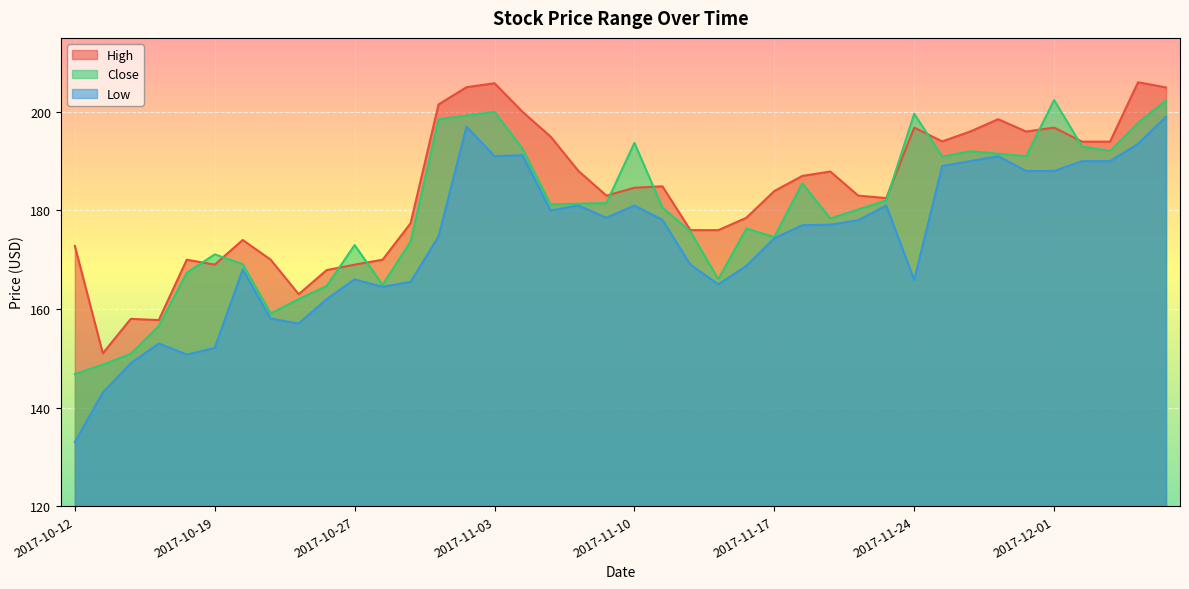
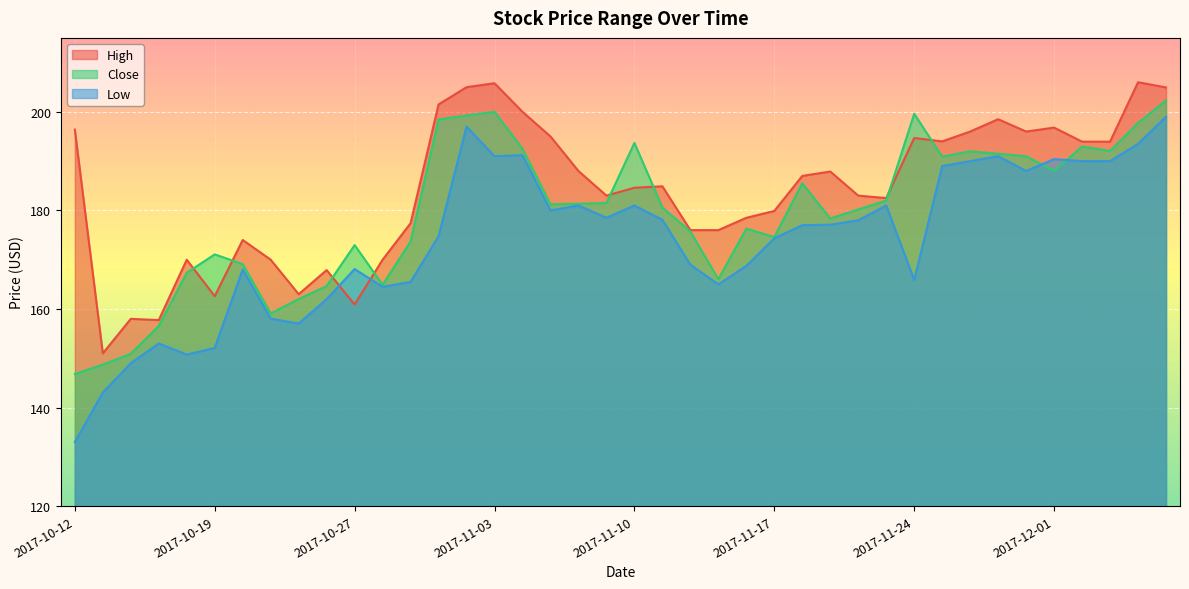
High, 2017-10-12: 173 -> 196
High, 2017-10-19: 169 -> 163
High, 2017-10-27: 169 -> 161
Low, 2017-10-27: 166 -> 168
High, 2017-11-17: 184 -> 180
High, 2017-11-24: 197 -> 195
Close, 2017-12-01: 202 -> 188
Low, 2017-12-01: 188 -> 190
